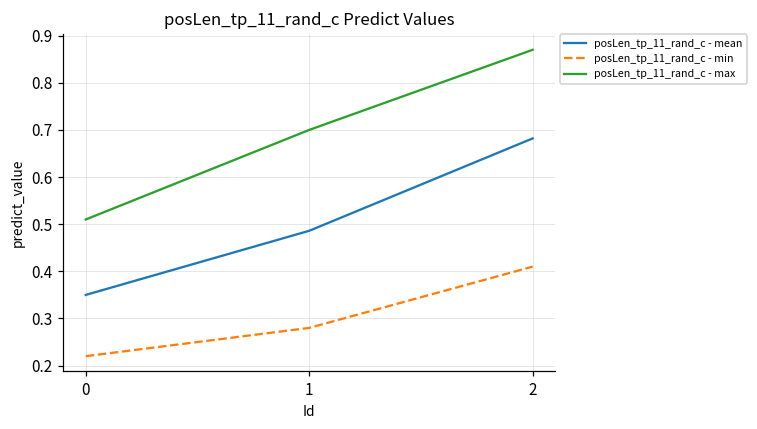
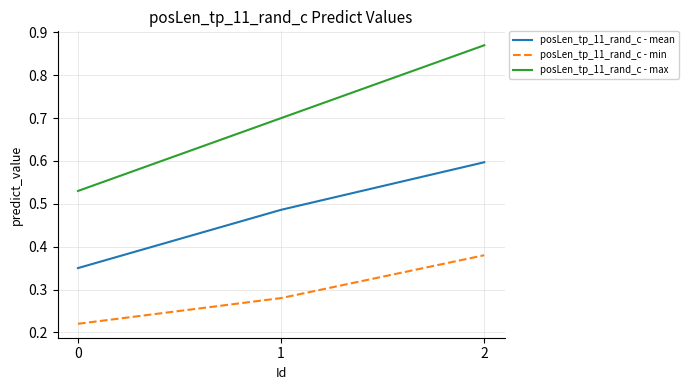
posLen_tp_11_rand_c - max, 0: 0.51 -> 0.53
posLen_tp_11_rand_c - mean, 2: 0.68 -> 0.60
posLen_tp_11_rand_c - min, 2: 0.41 -> 0.38
